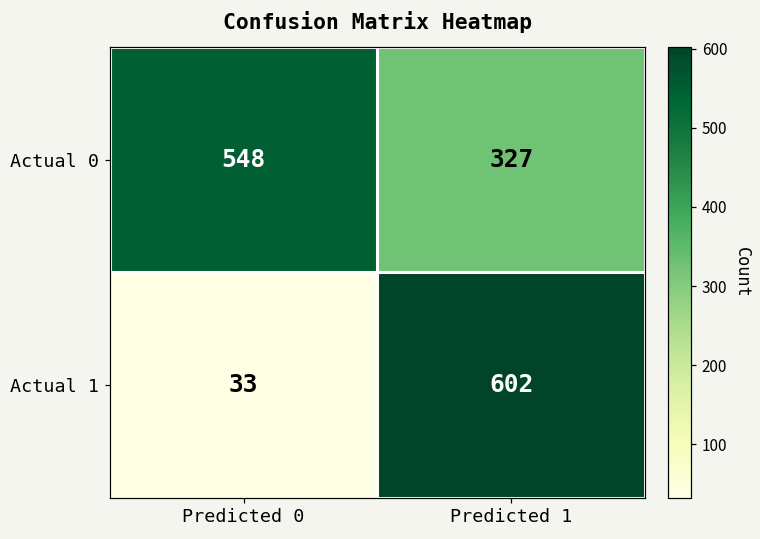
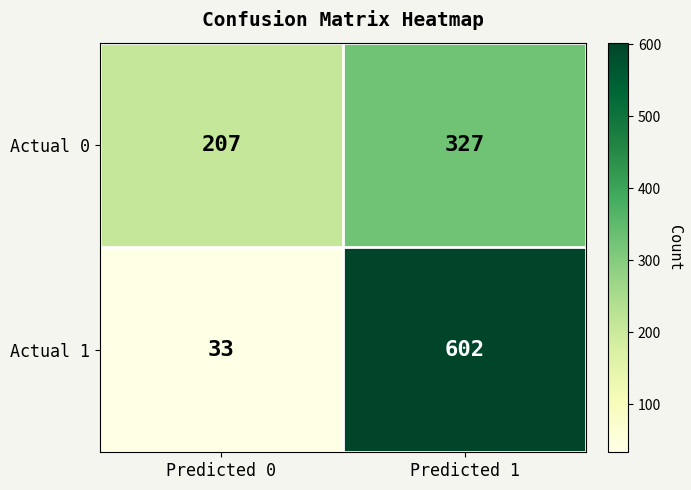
Actual 0, Predicted 0: 548 -> 207
